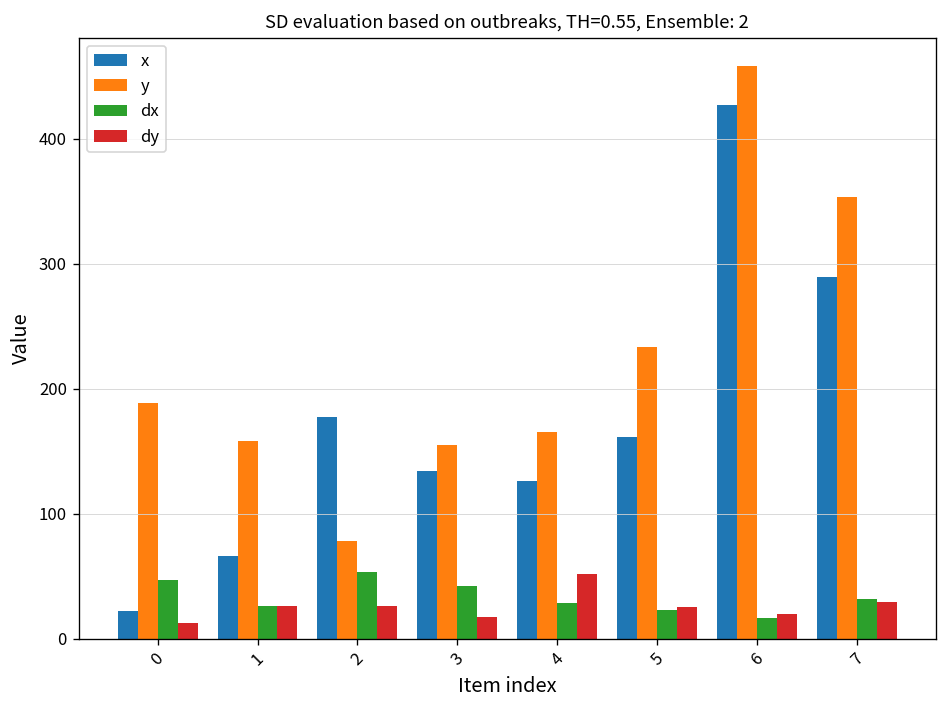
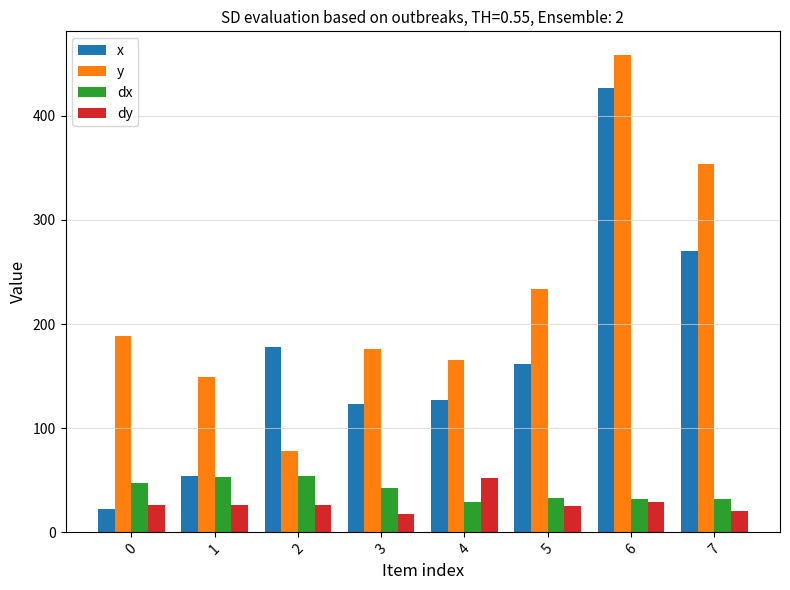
dy, 0: 13 -> 26
x, 1: 66 -> 54
y, 1: 158 -> 150
dx, 1: 26 -> 53
x, 3: 134 -> 124
y, 3: 155 -> 176
dx, 5: 23 -> 33
dx, 6: 17 -> 32
dy, 6: 20 -> 29
x, 7: 290 -> 270
dy, 7: 29 -> 21
